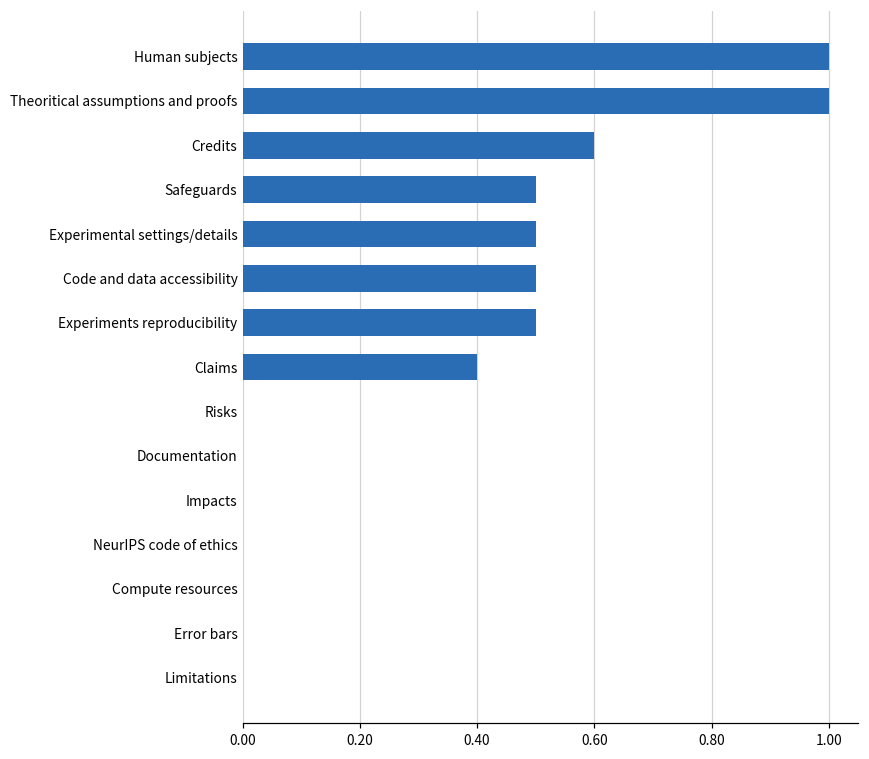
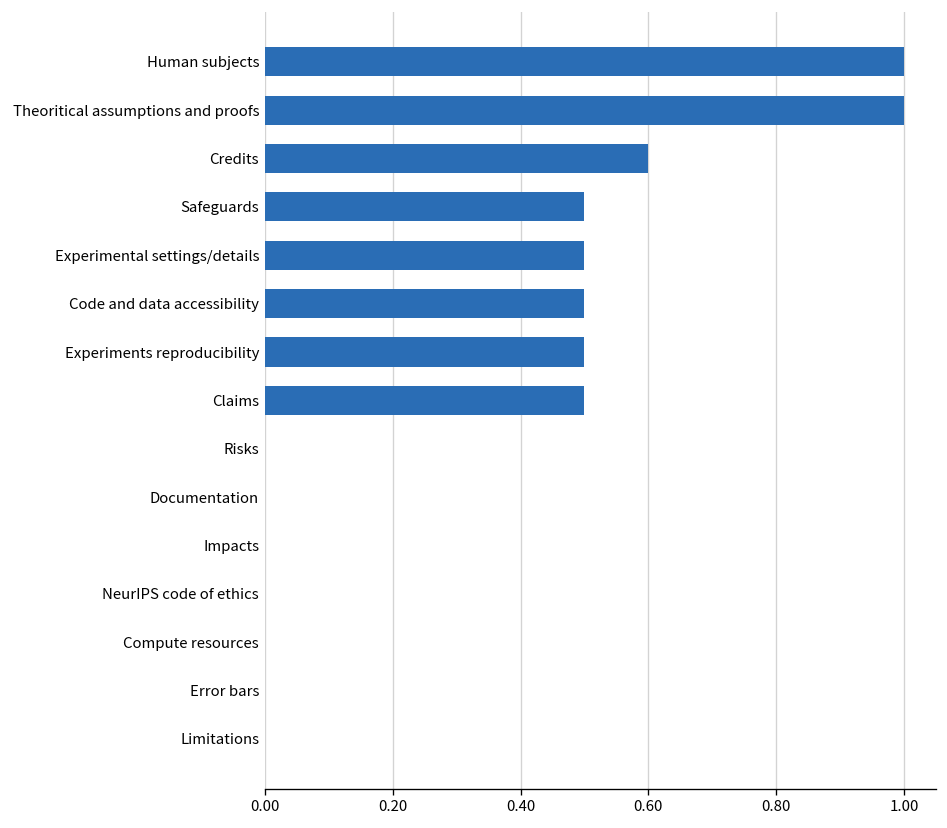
Claims: 0.4 -> 0.5
